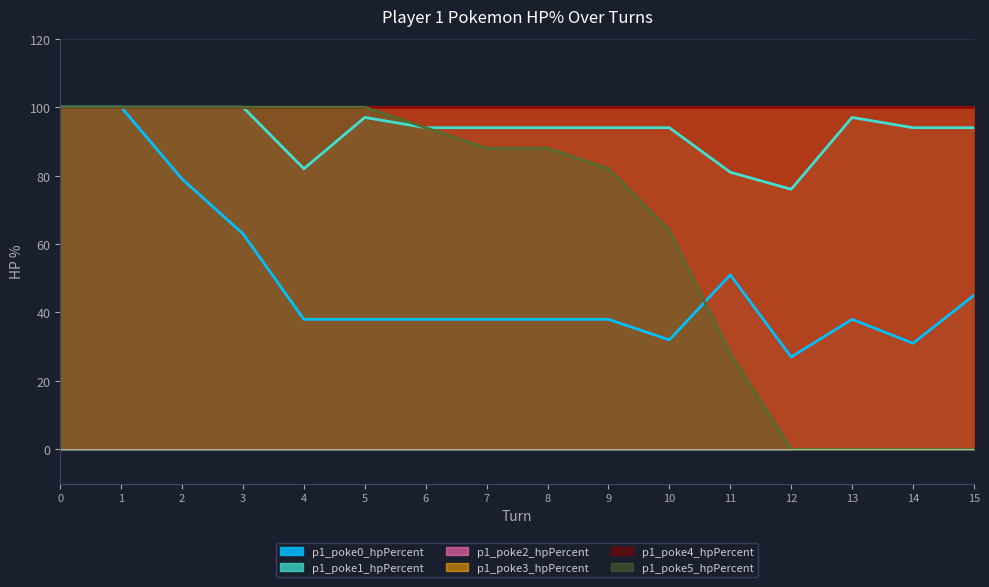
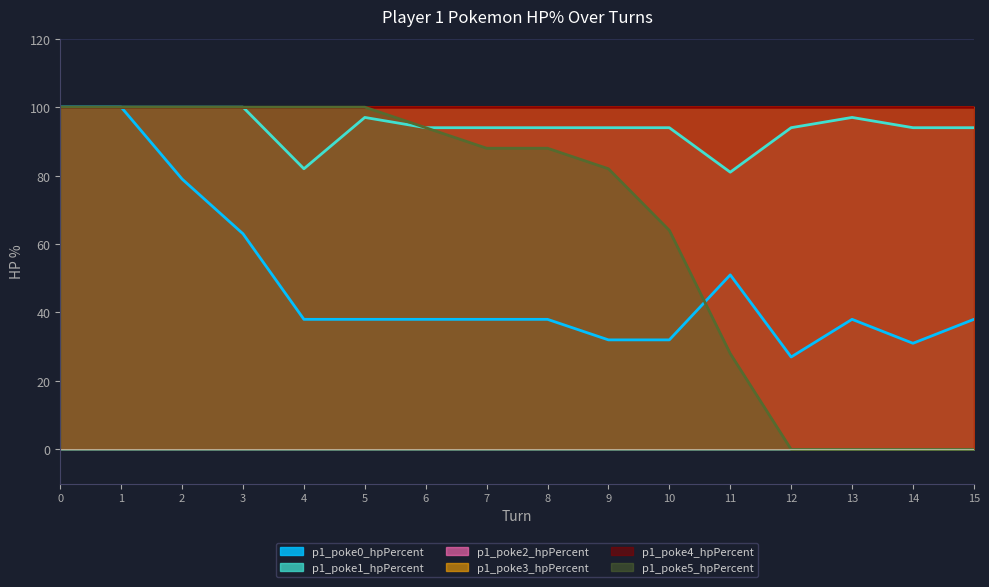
p1_poke0_hpPercent, 9: 38 -> 32
p1_poke1_hpPercent, 12: 76 -> 94
p1_poke0_hpPercent, 15: 45 -> 38
